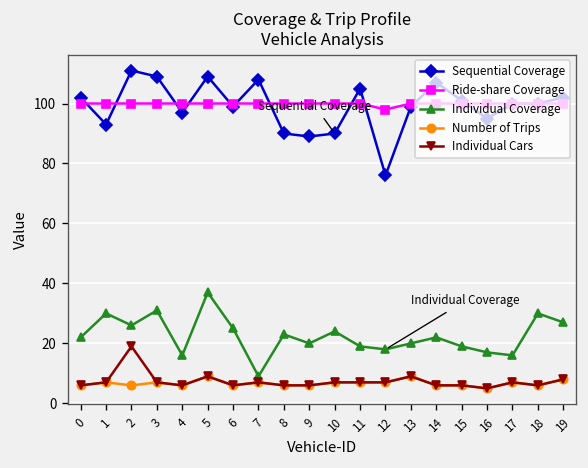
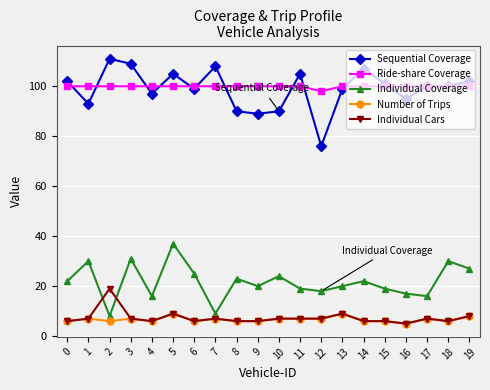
Individual Coverage, 2: 26 -> 8
Sequential Coverage, 5: 109 -> 105
